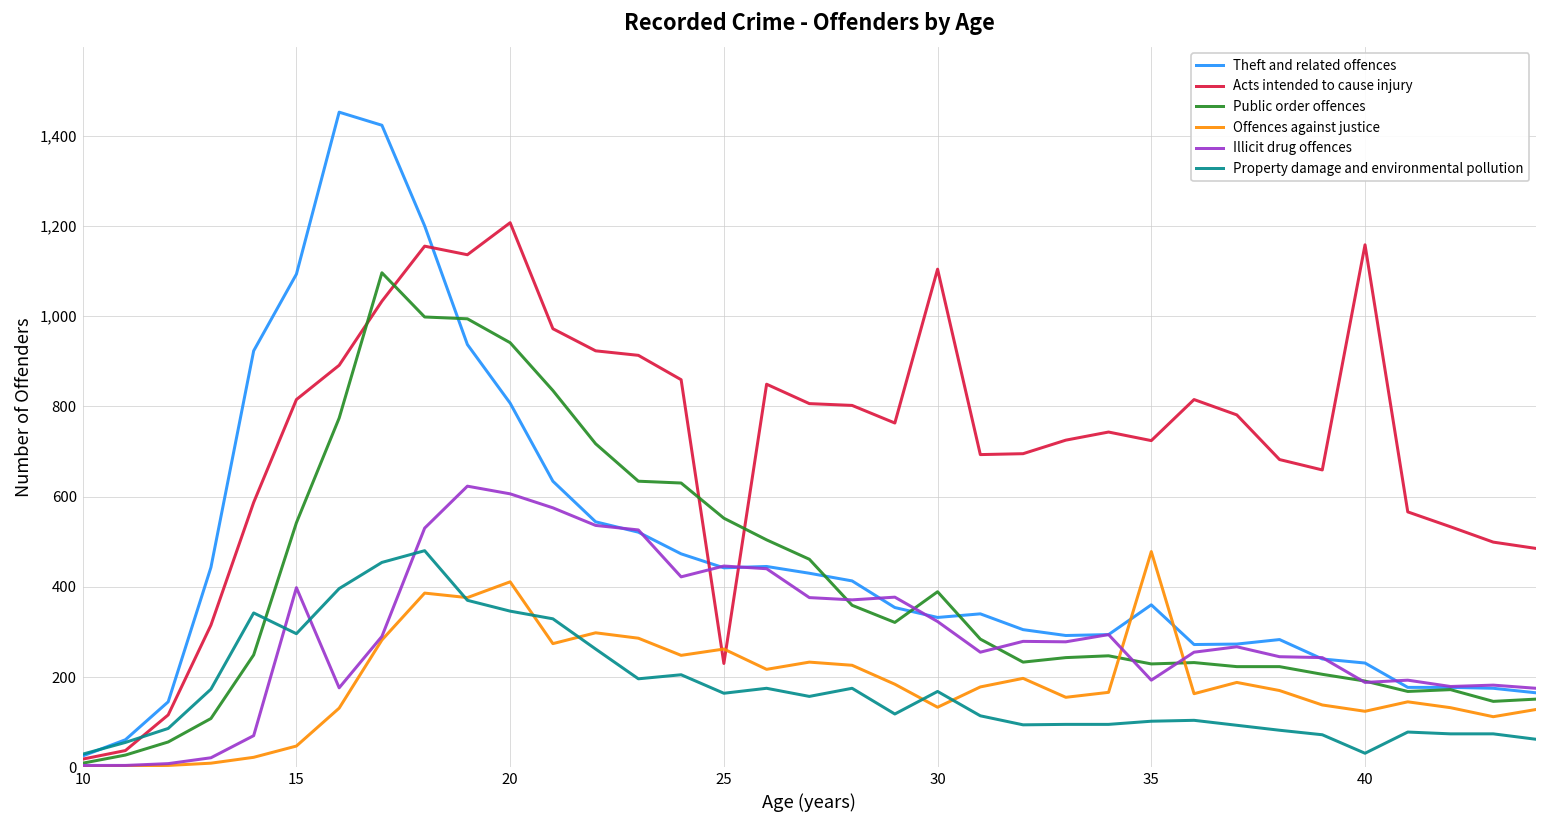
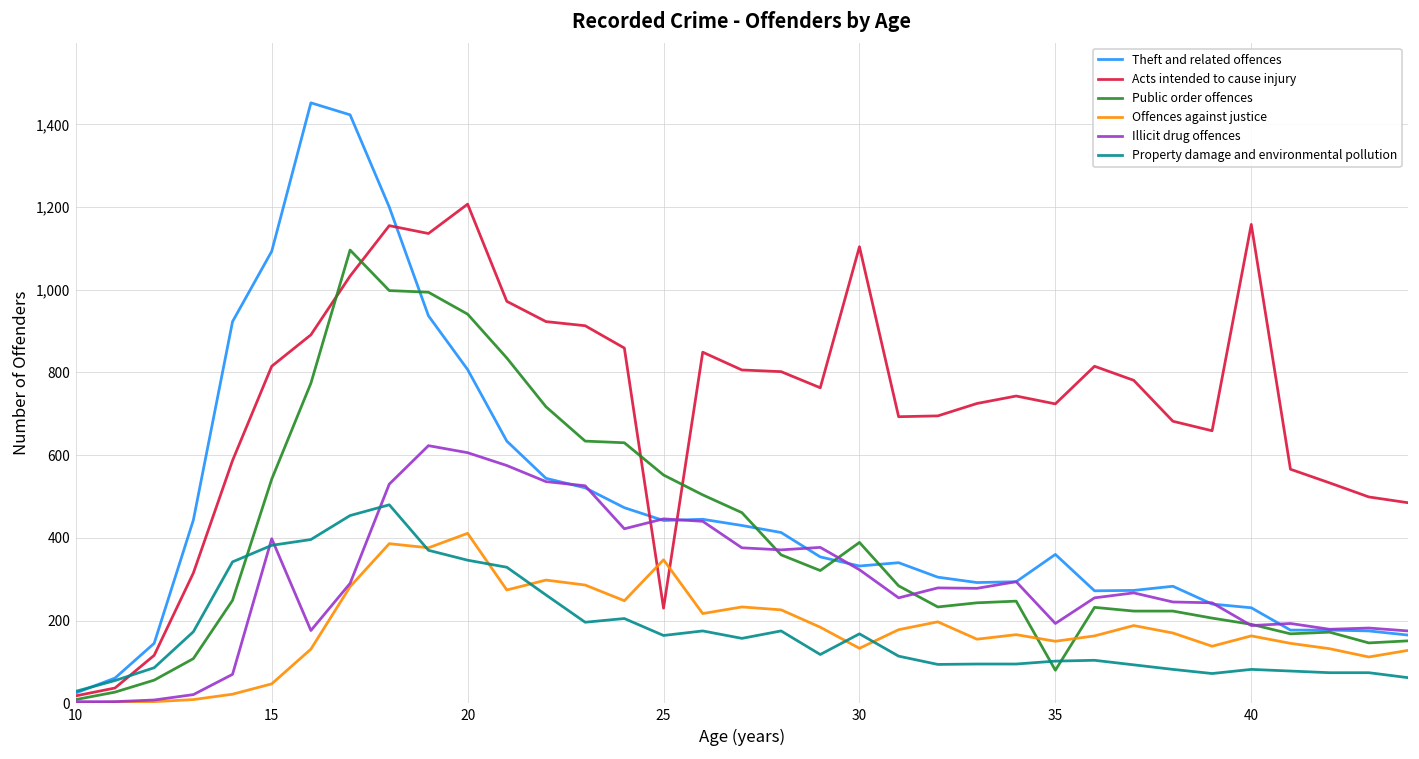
Property damage and environmental pollution, 15: 300 -> 380
Offences against justice, 25: 260 -> 350
Public order offences, 35: 230 -> 80
Offences against justice, 35: 480 -> 150
Offences against justice, 40: 120 -> 160
Property damage and environmental pollution, 40: 30 -> 80
